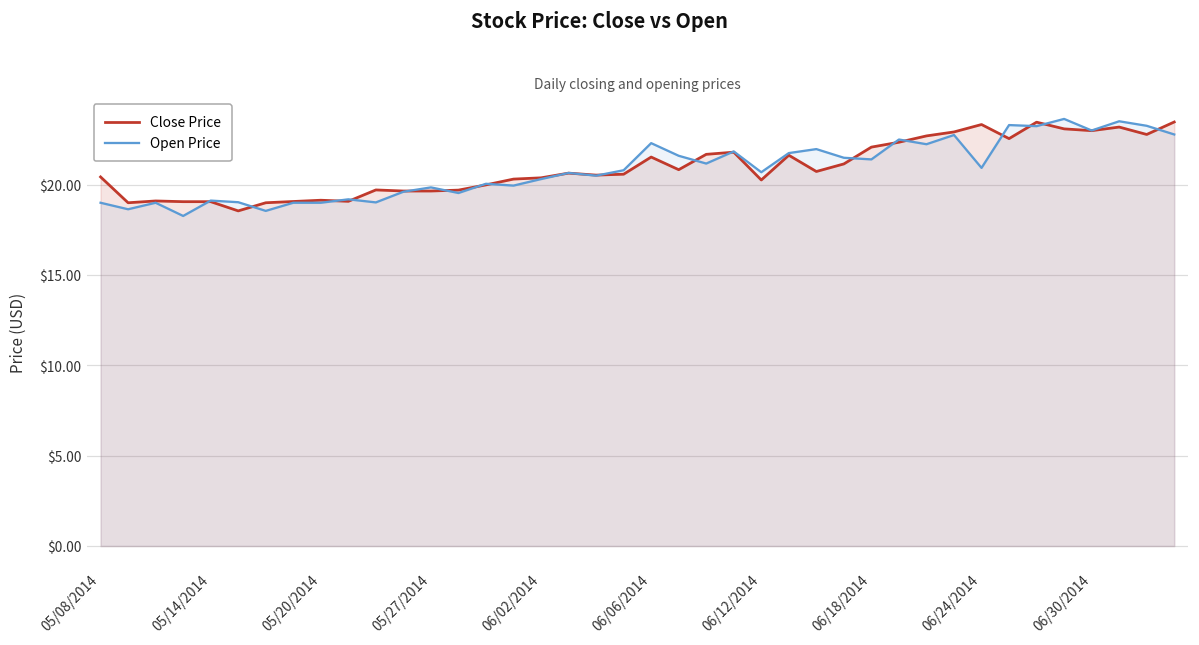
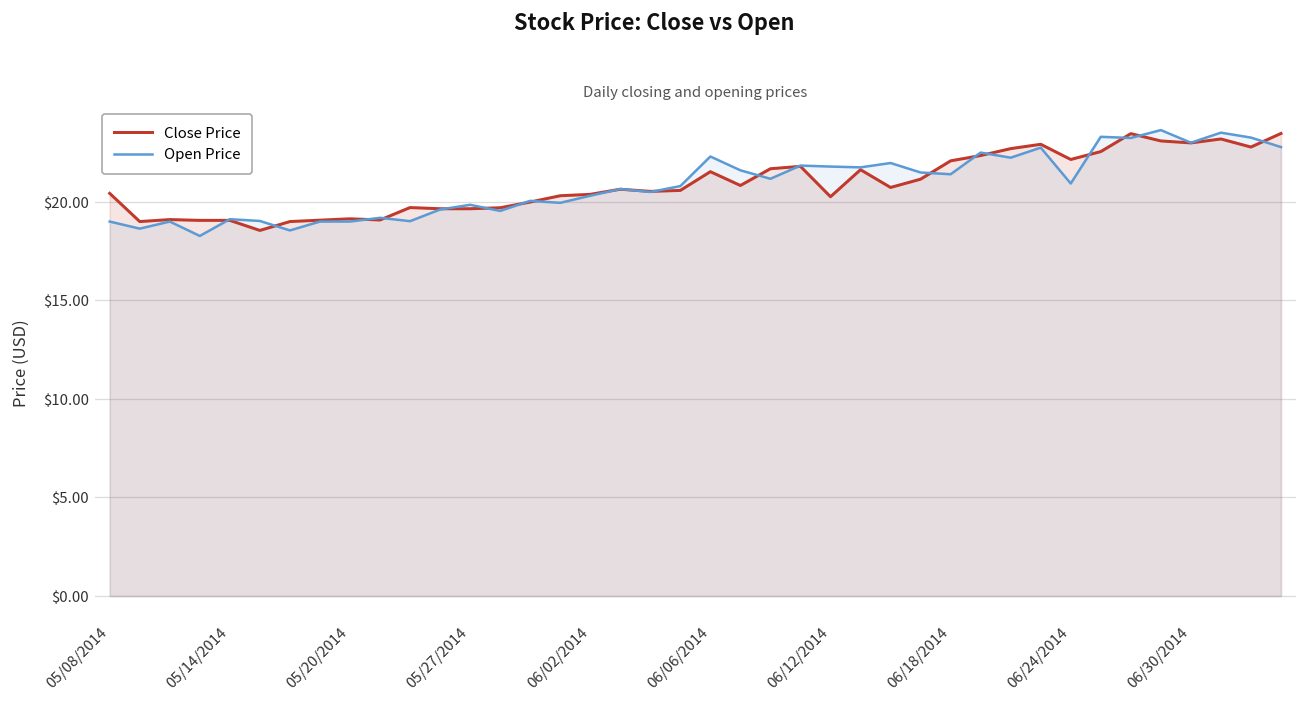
Open Price, 06/12/2014: $20.7 -> $21.8
Close Price, 06/24/2014: $23.3 -> $22.2
